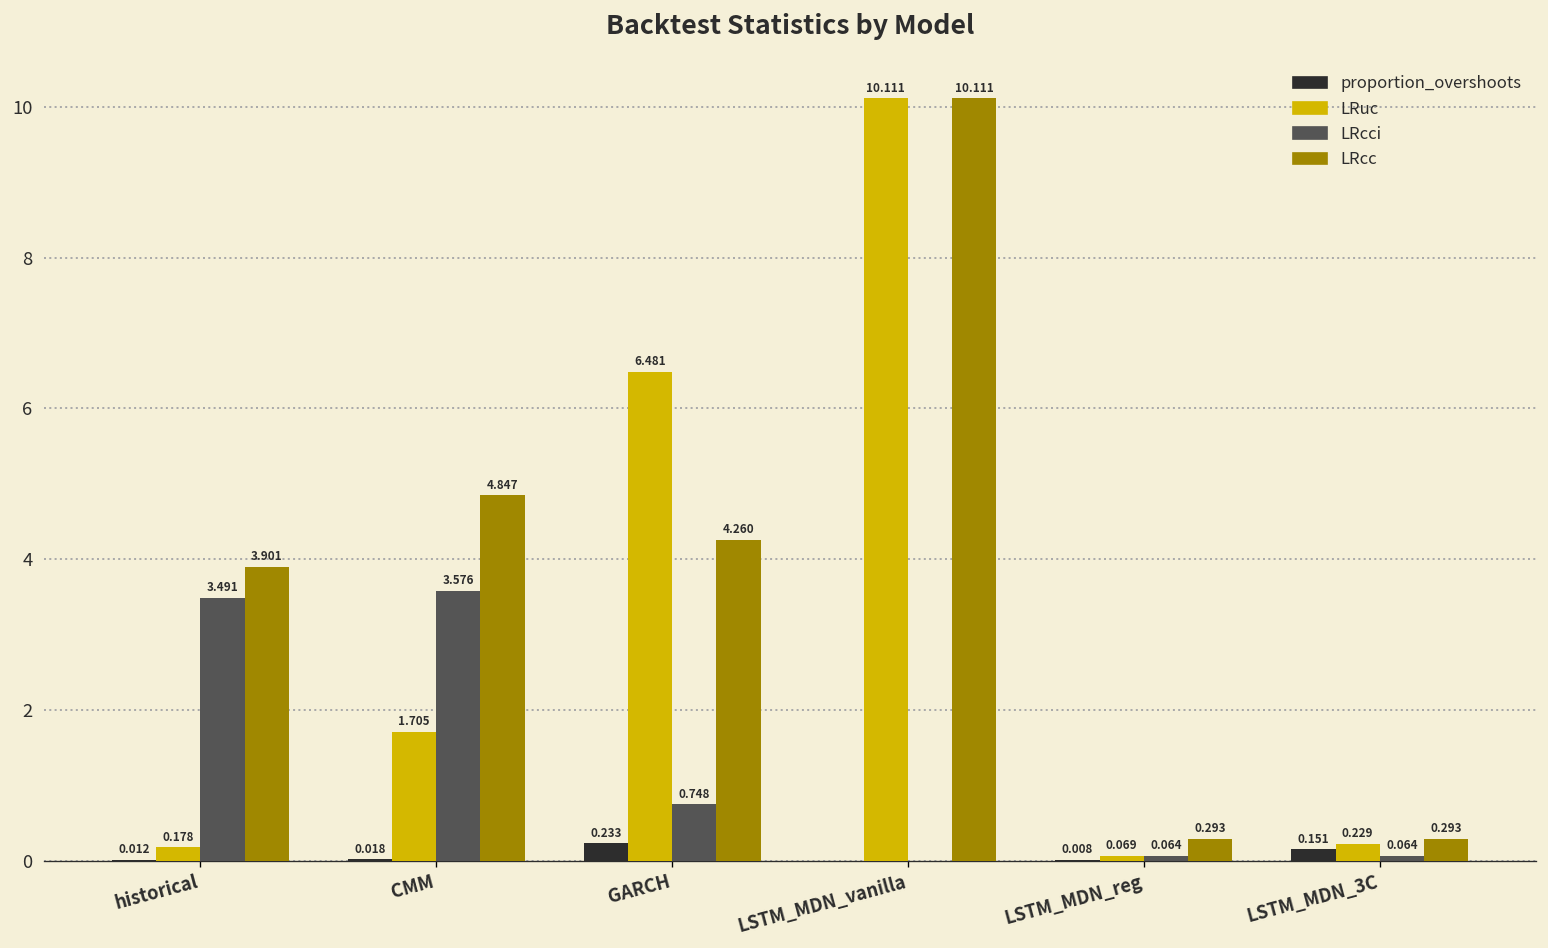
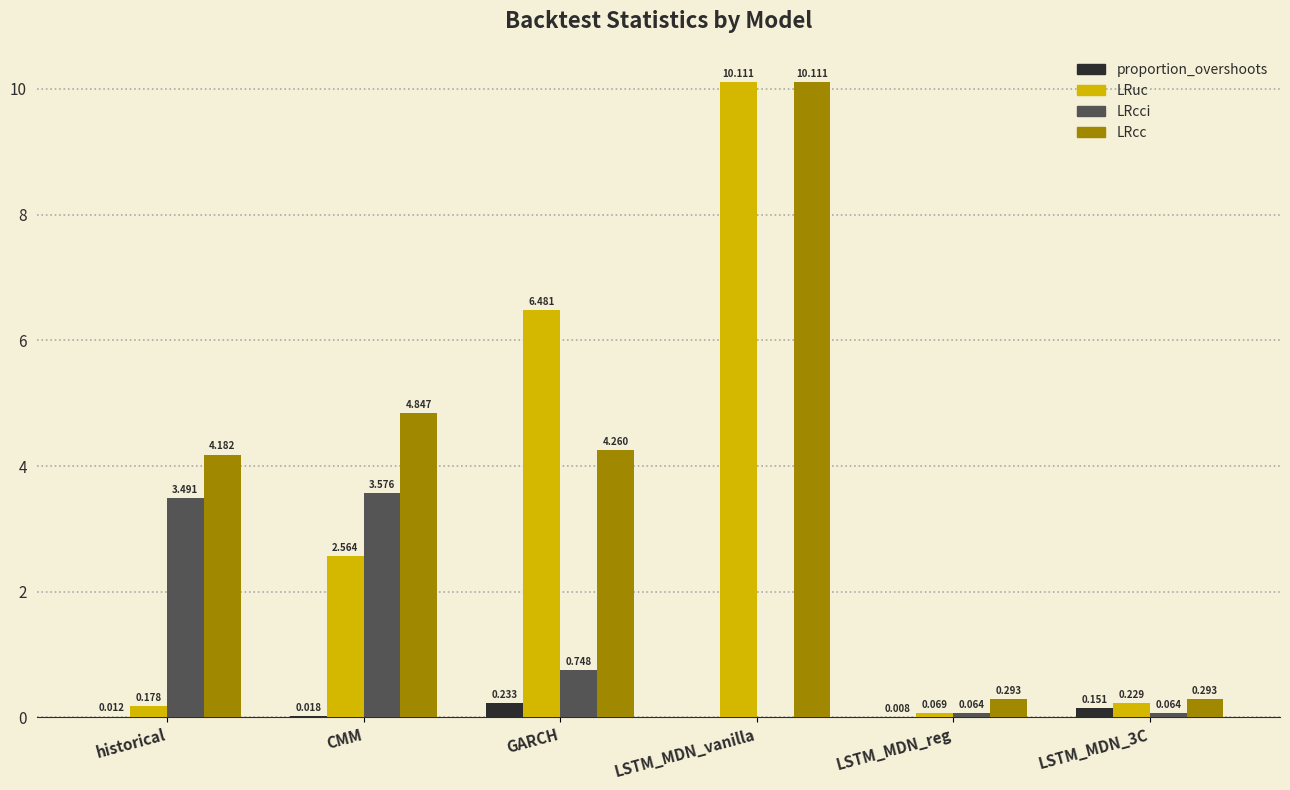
LRcc, historical: 3.901 -> 4.182
LRuc, CMM: 1.705 -> 2.564
